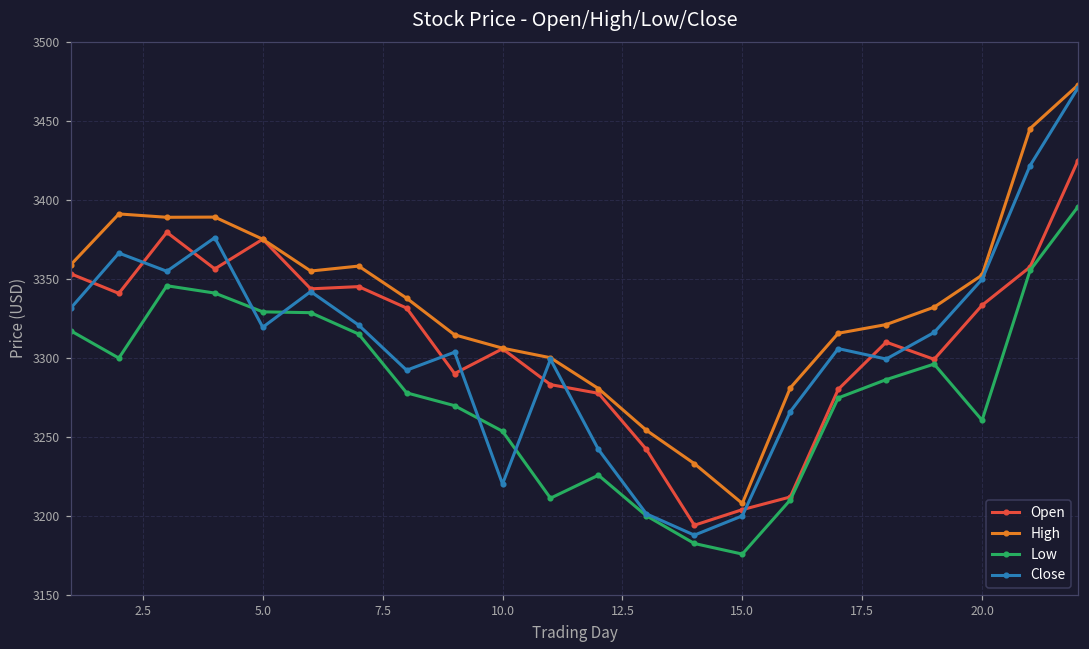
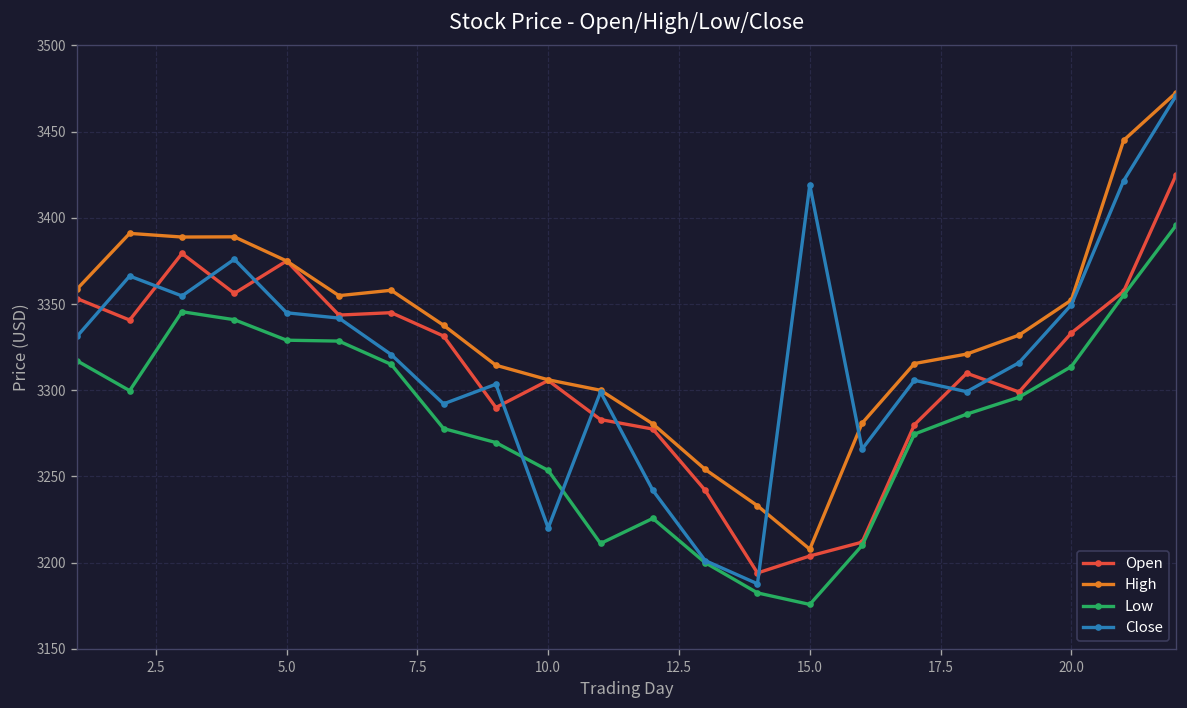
Close, 5.0: 3319 -> 3345
Close, 15.0: 3200 -> 3419
Low, 20.0: 3260 -> 3314
